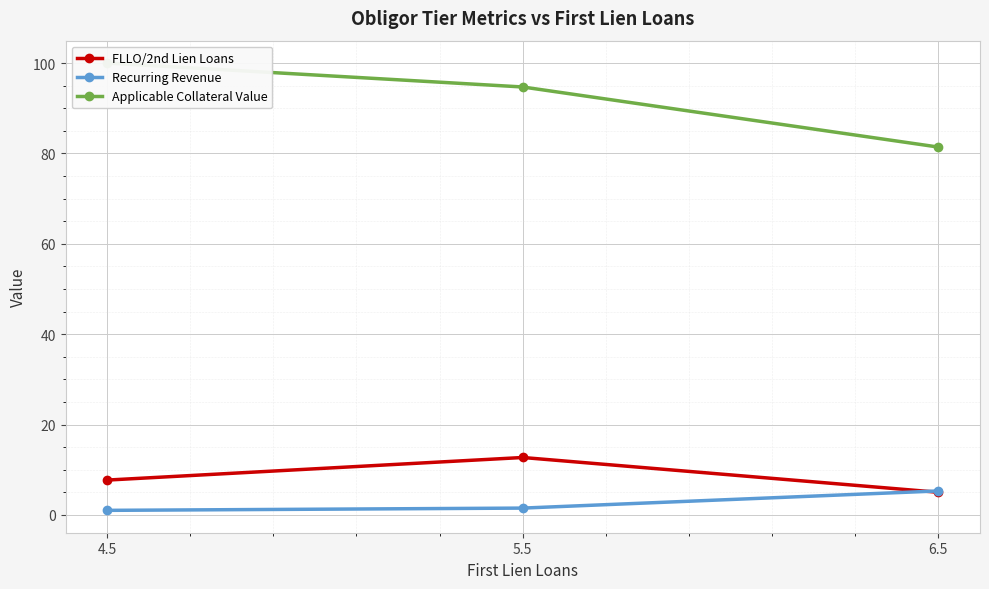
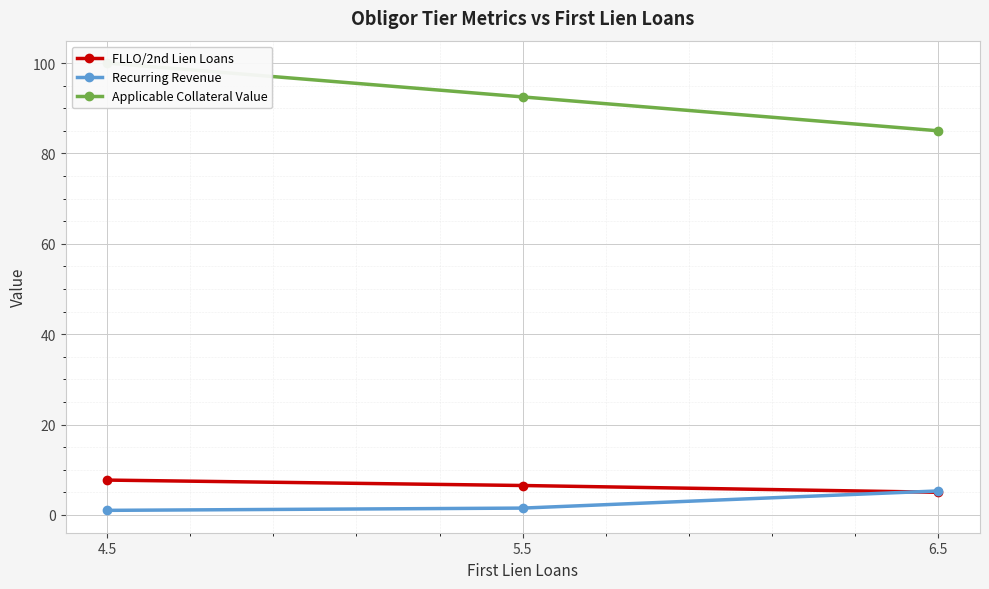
FLLO/2nd Lien Loans, 5.5: 13 -> 7
Applicable Collateral Value, 5.5: 95 -> 93
Applicable Collateral Value, 6.5: 81 -> 85
